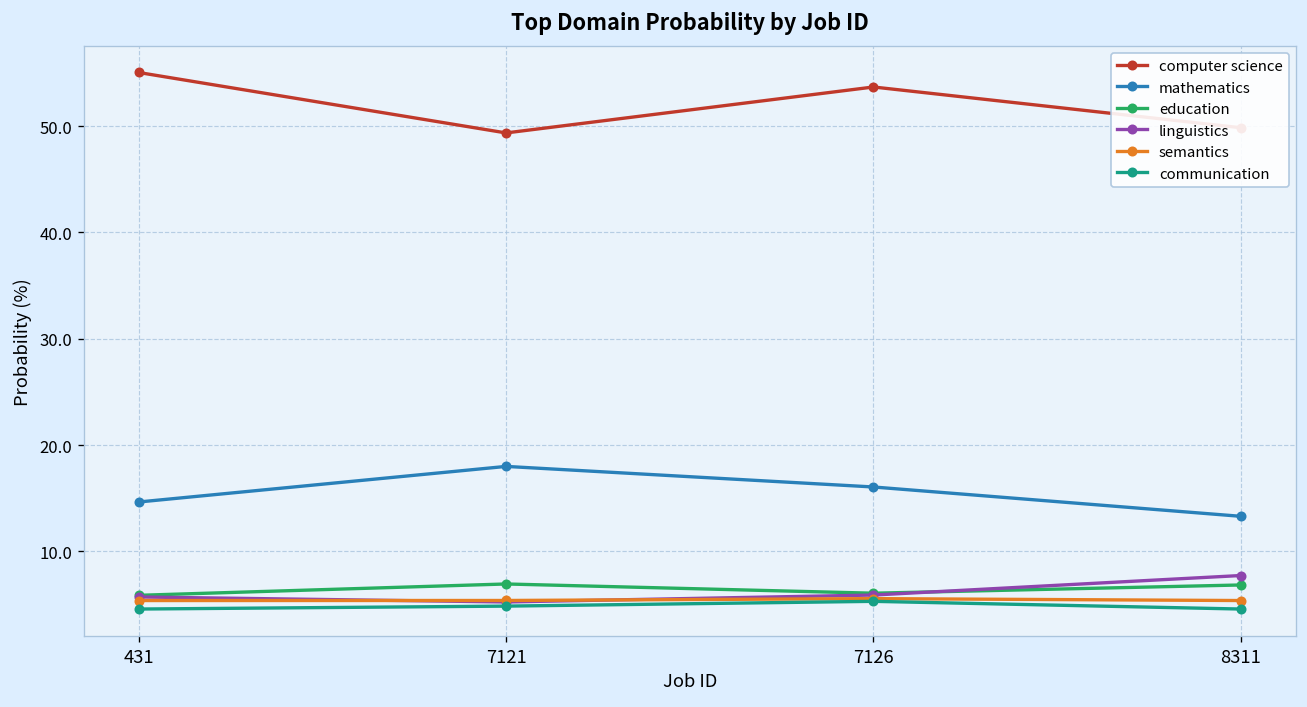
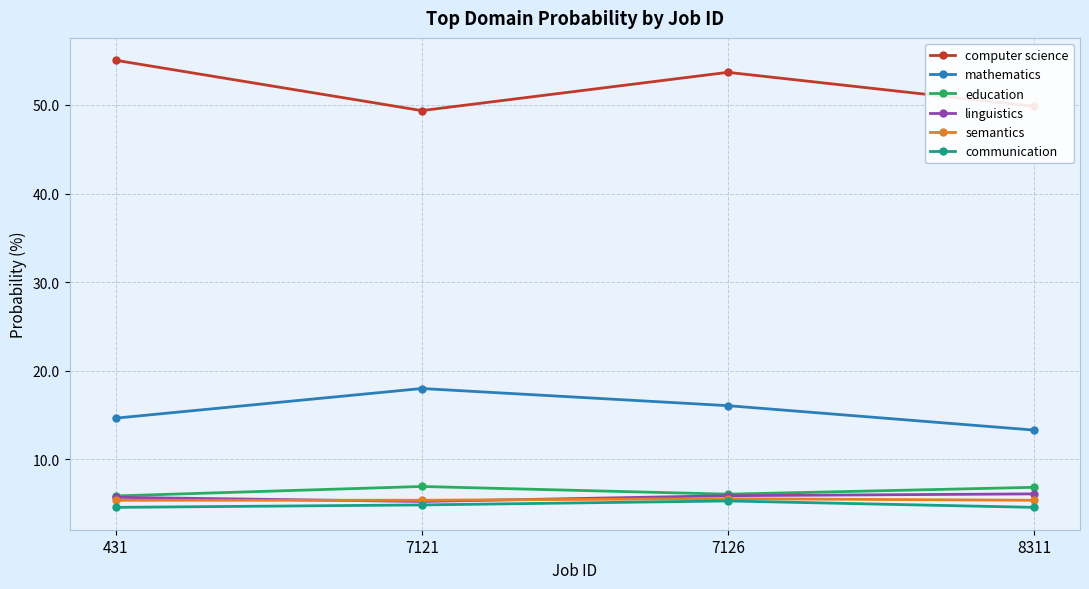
linguistics, 8311: 8 -> 6
